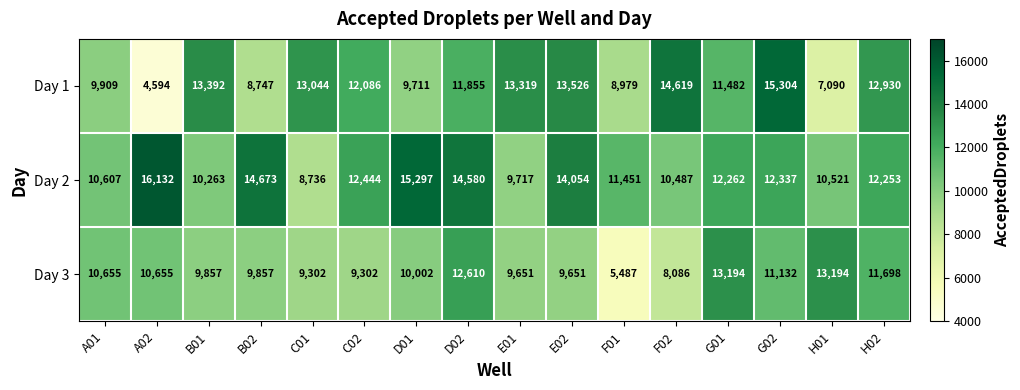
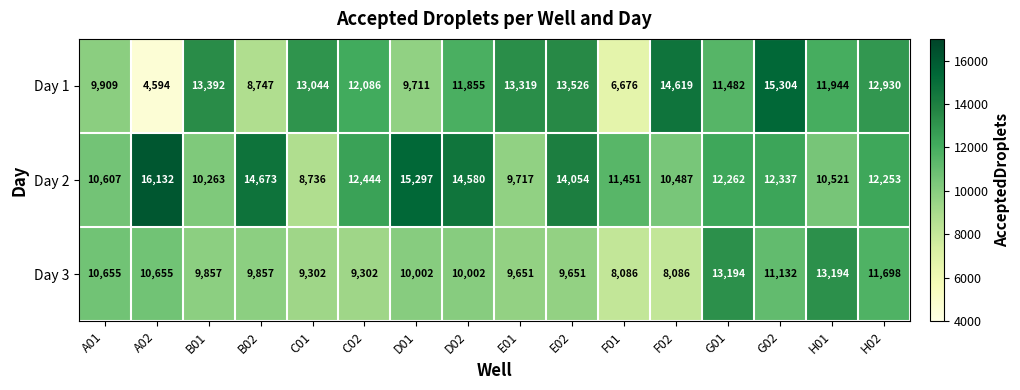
Day 1, F01: 8,979 -> 6,676
Day 1, H01: 7,090 -> 11,944
Day 3, D02: 12,610 -> 10,002
Day 3, F01: 5,487 -> 8,086
